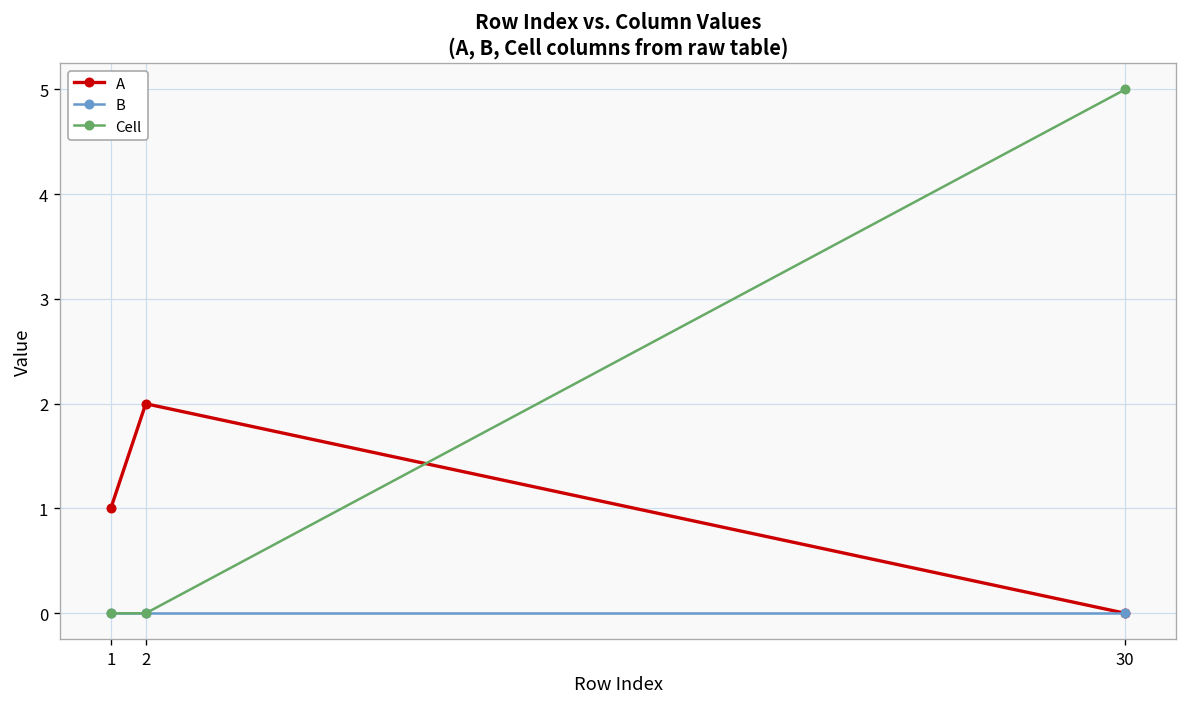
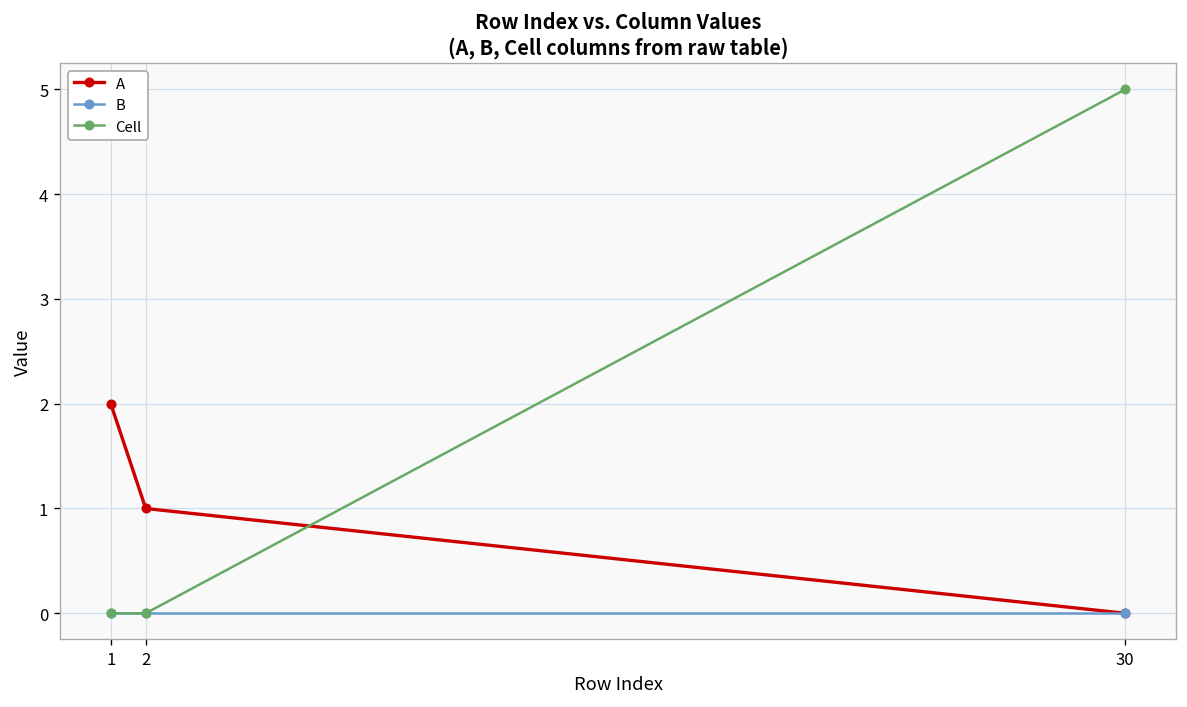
A, 1: 1 -> 2
A, 2: 2 -> 1
